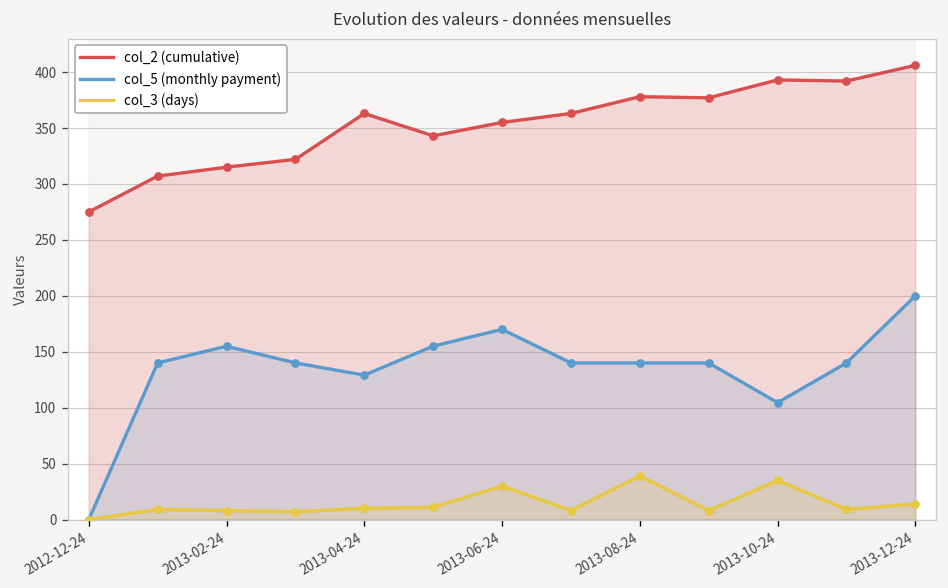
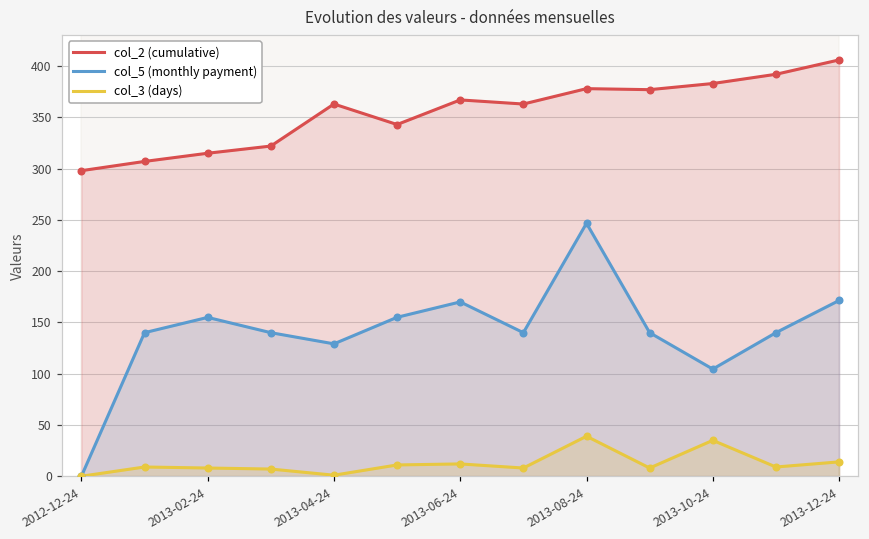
col_2 (cumulative), 2012-12-24: 280 -> 300
col_3 (days), 2013-04-24: 10 -> 0
col_2 (cumulative), 2013-06-24: 360 -> 370
col_3 (days), 2013-06-24: 30 -> 10
col_5 (monthly payment), 2013-08-24: 140 -> 250
col_2 (cumulative), 2013-10-24: 390 -> 380
col_5 (monthly payment), 2013-12-24: 200 -> 170
